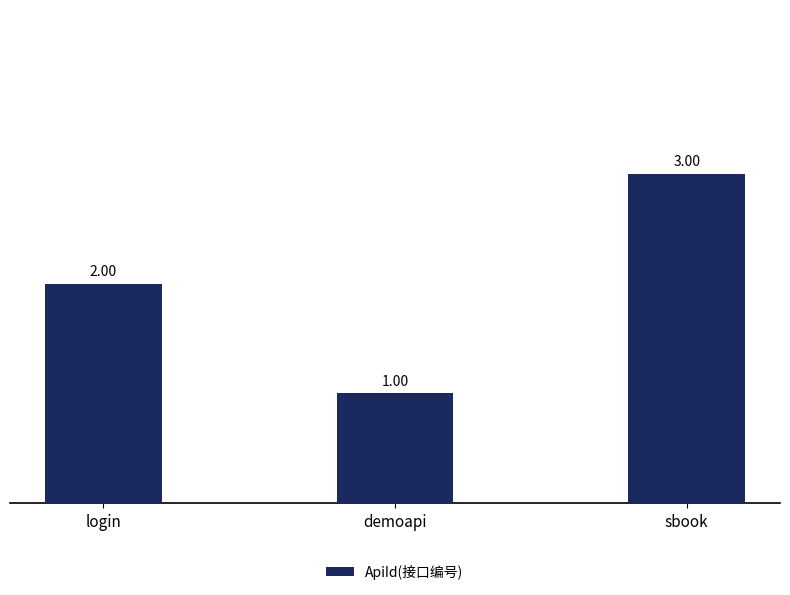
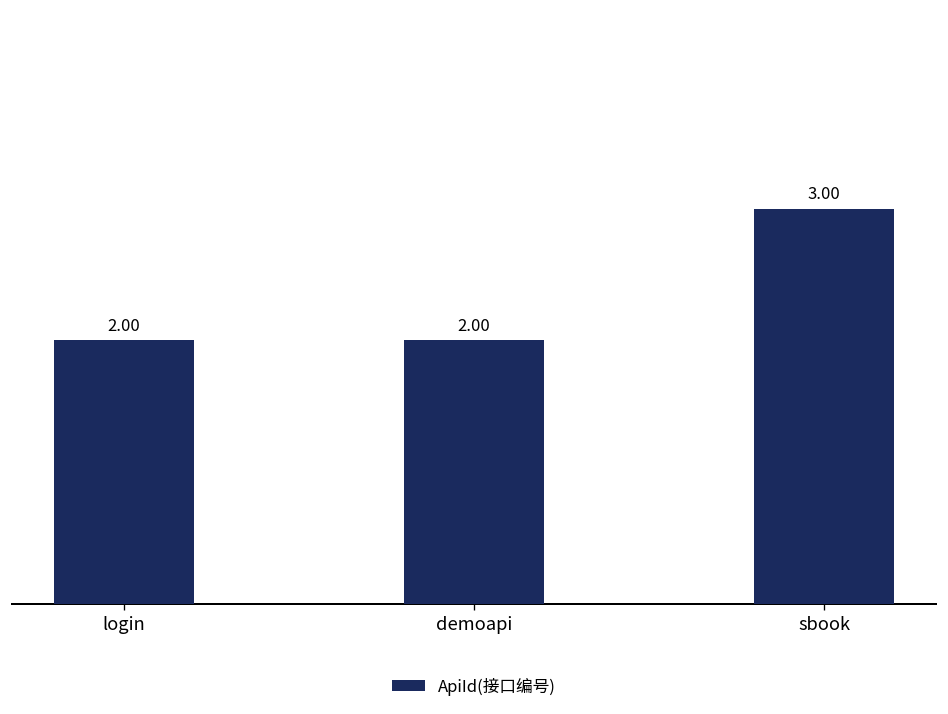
demoapi: 1.00 -> 2.00
